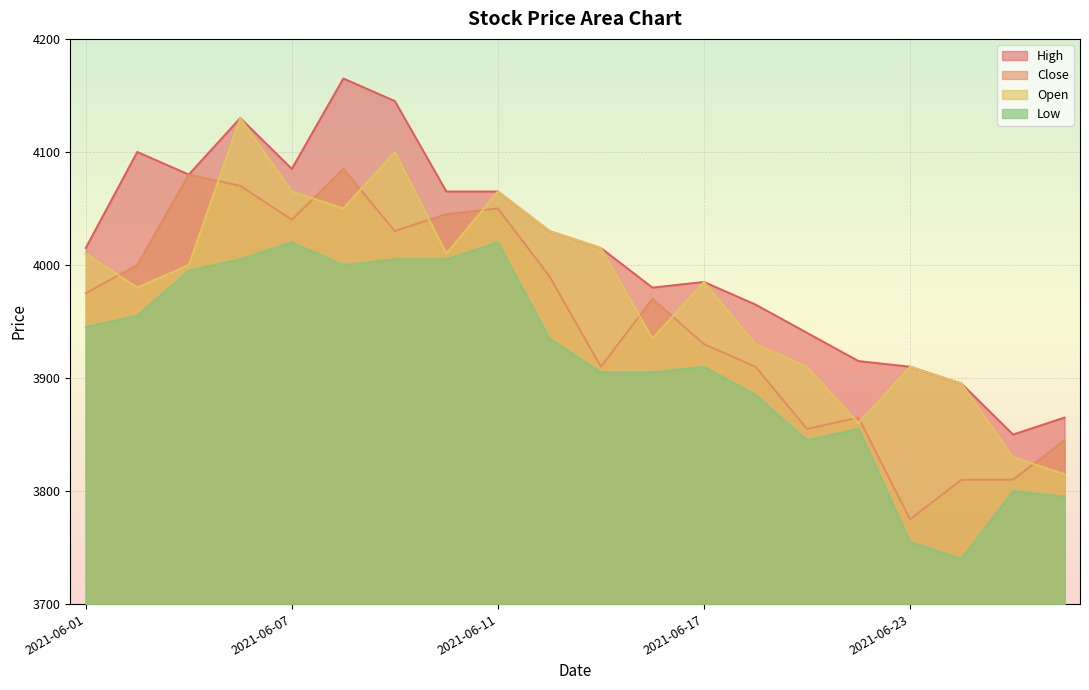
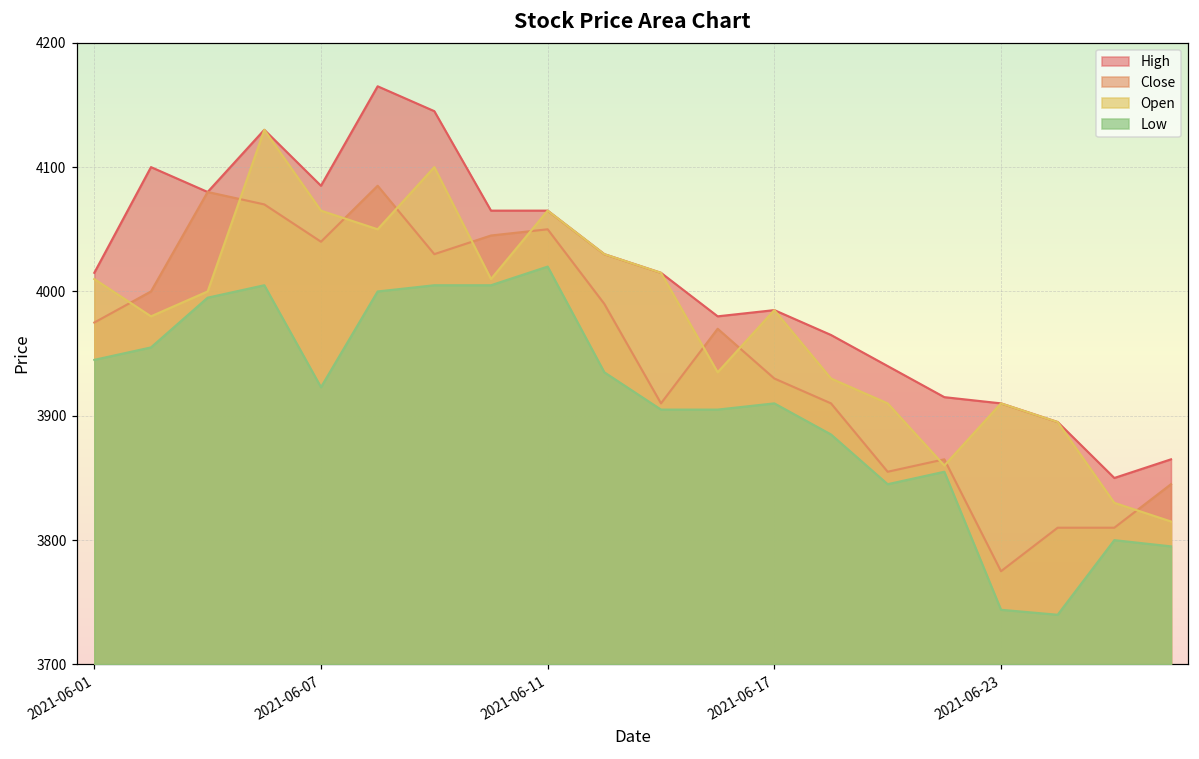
Low, 2021-06-07: 4020 -> 3923
Low, 2021-06-23: 3755 -> 3744
